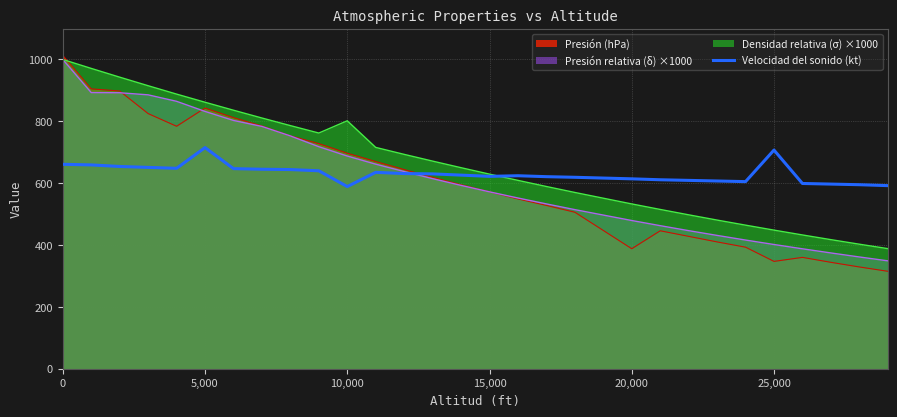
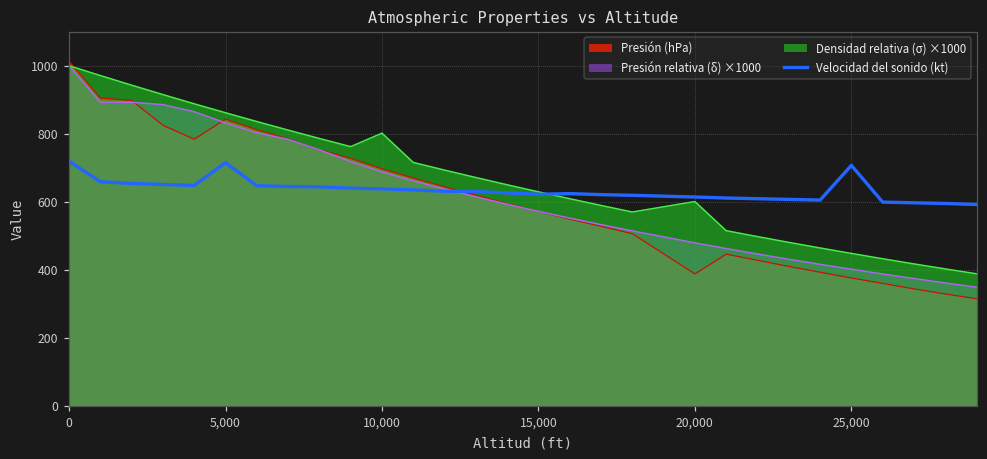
Velocidad del sonido (kt), 0: 660 -> 720
Velocidad del sonido (kt), 10,000: 590 -> 640
Densidad relativa (σ) ×1000, 20,000: 530 -> 600
Presión (hPa), 25,000: 350 -> 380
